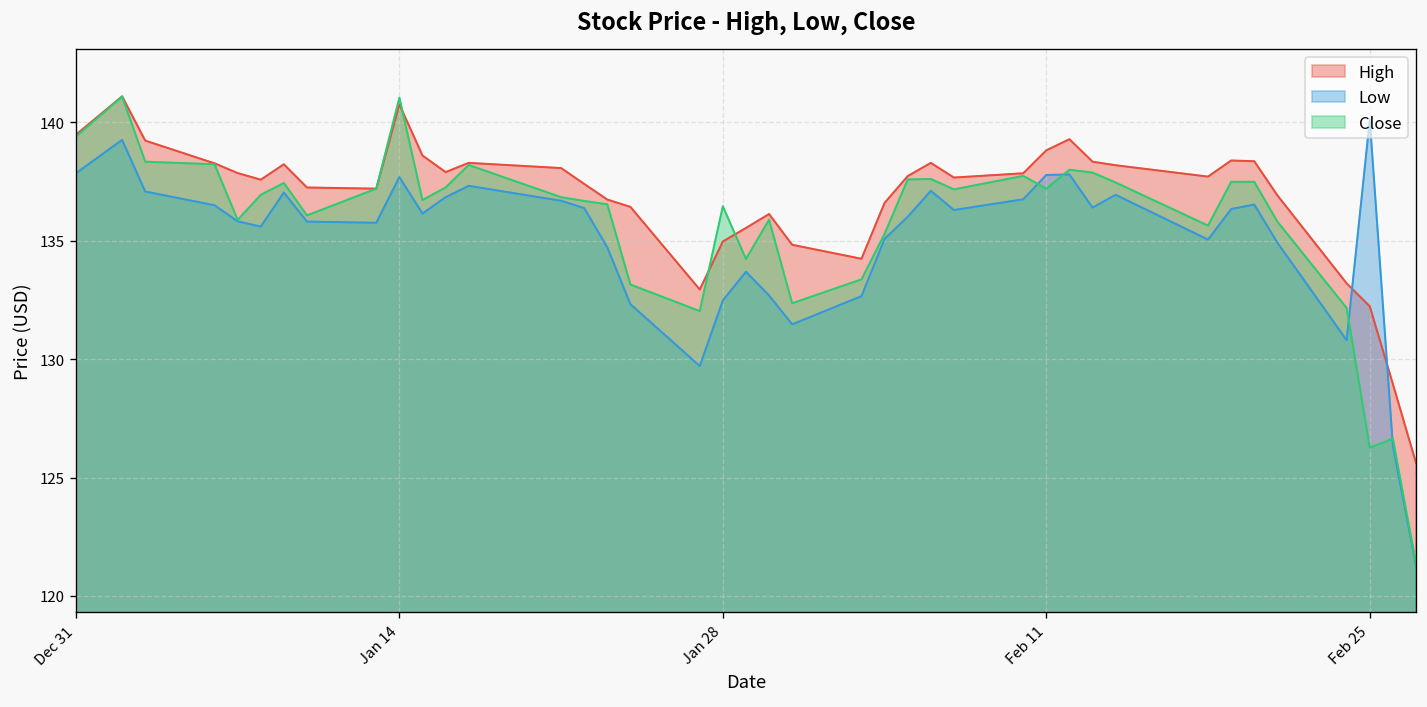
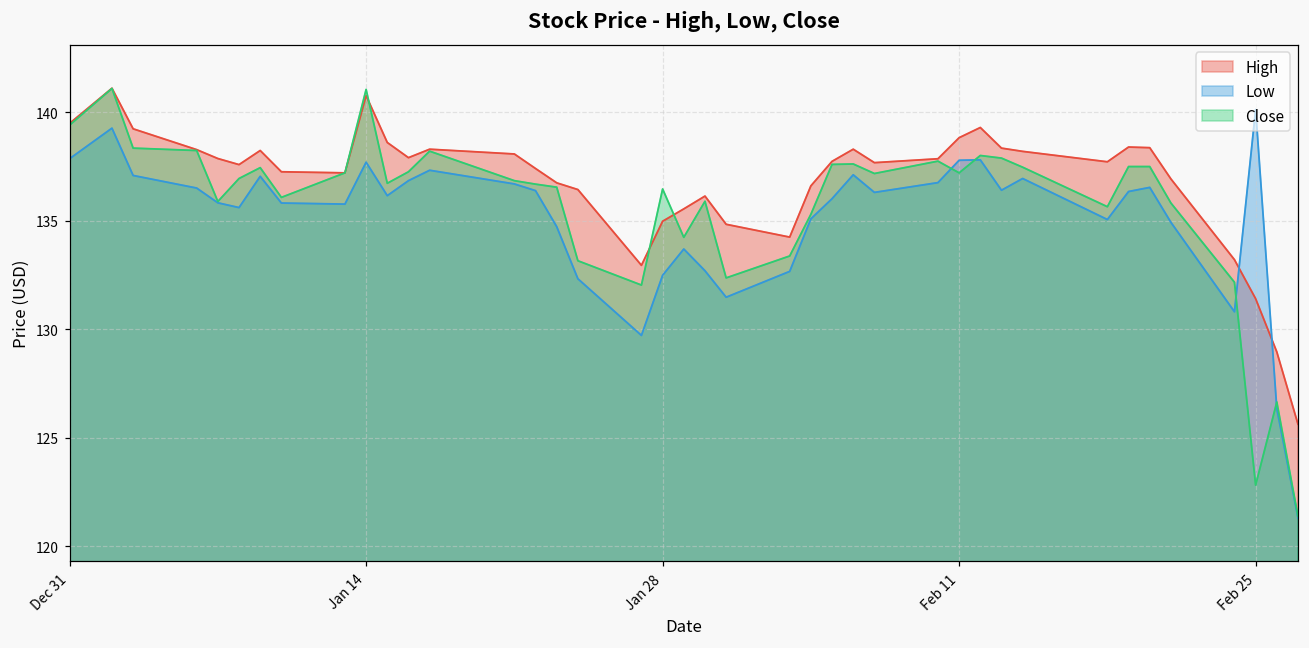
High, Feb 25: 132.2 -> 131.4
Close, Feb 25: 126.3 -> 122.8
